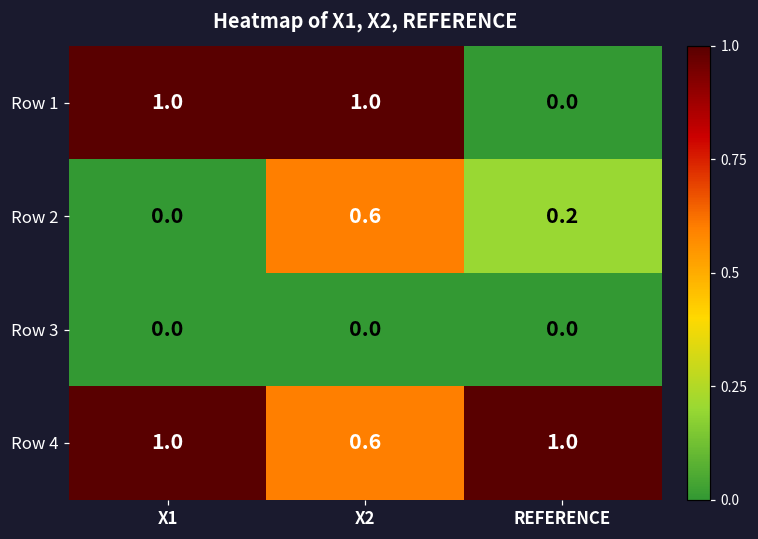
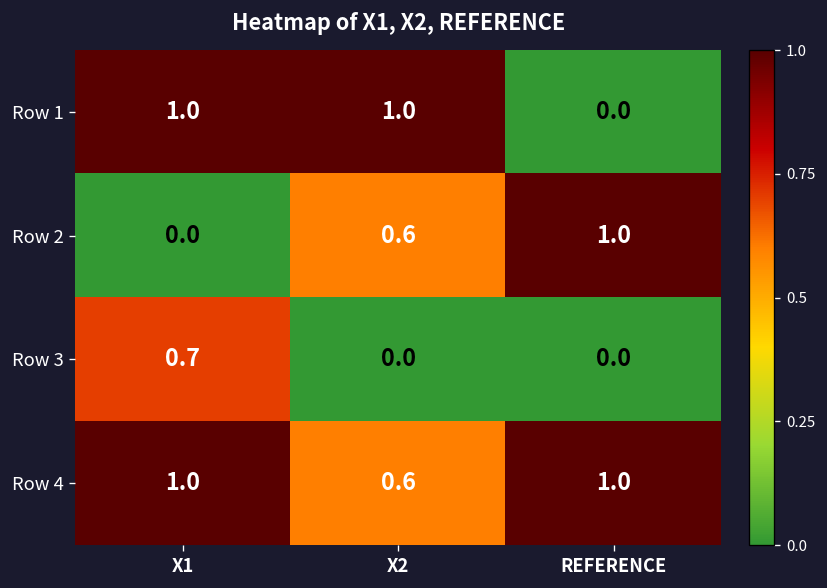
Row 2, REFERENCE: 0.2 -> 1.0
Row 3, X1: 0.0 -> 0.7
